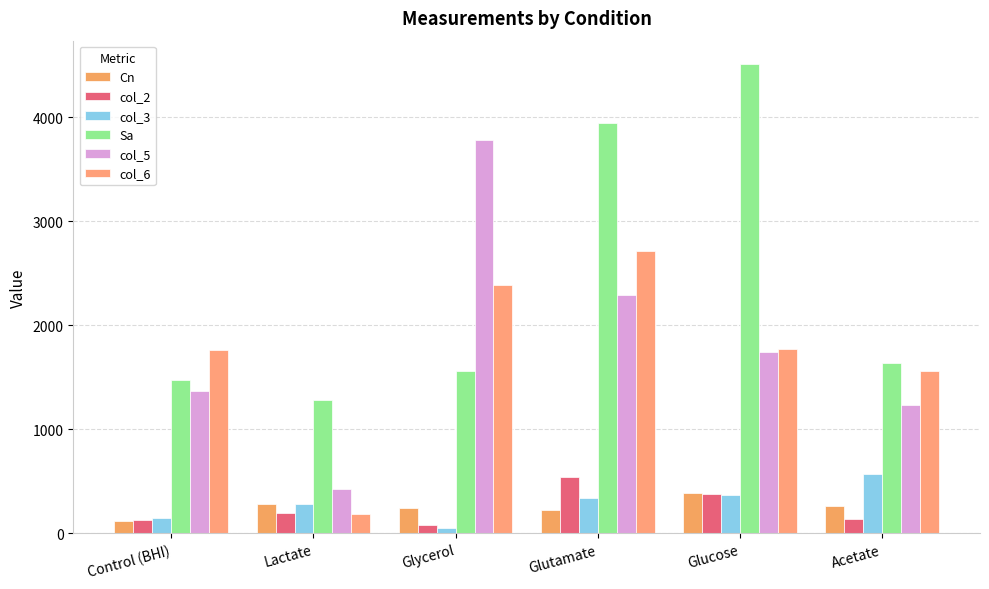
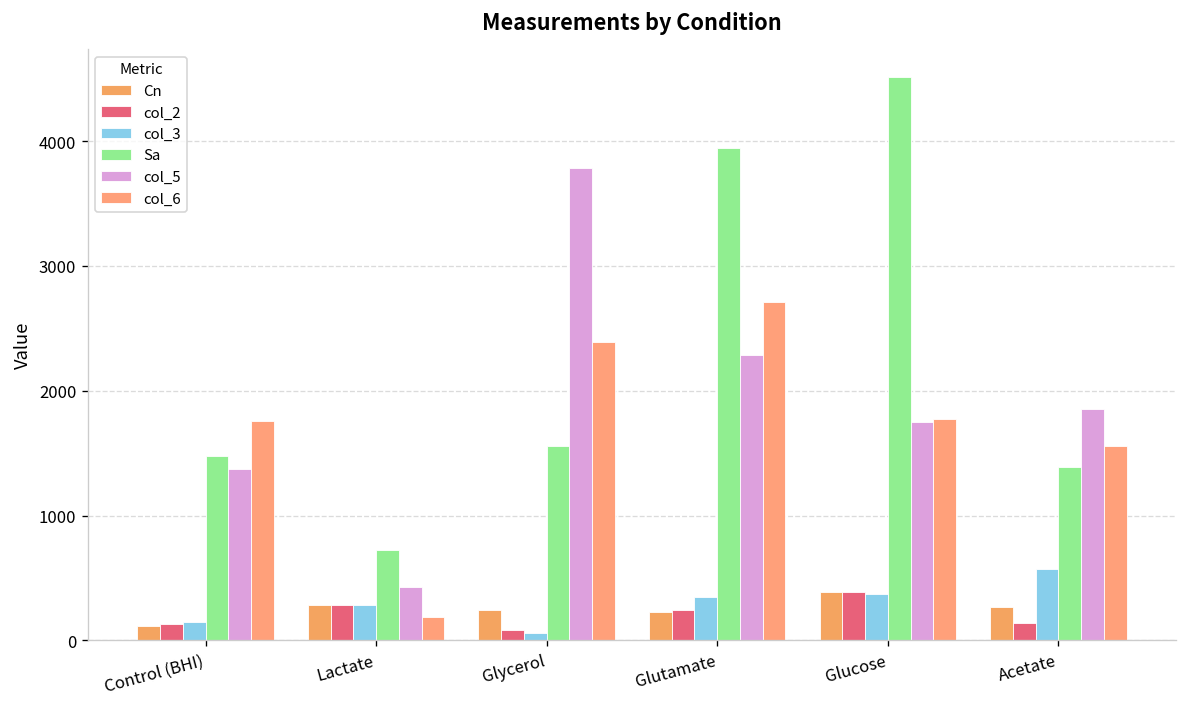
col_2, Lactate: 190 -> 280
Sa, Lactate: 1280 -> 730
col_2, Glutamate: 540 -> 240
Sa, Acetate: 1640 -> 1390
col_5, Acetate: 1240 -> 1850
